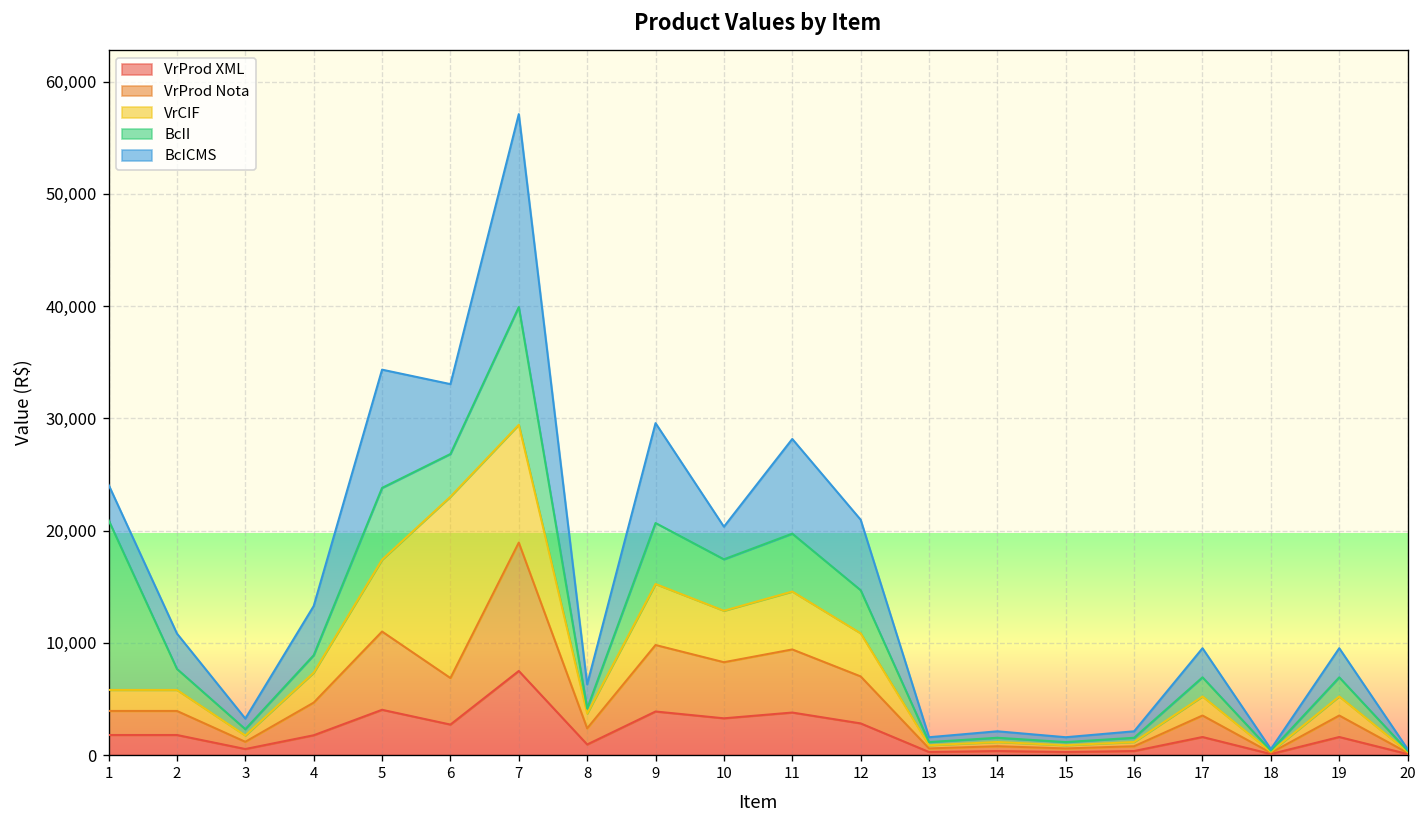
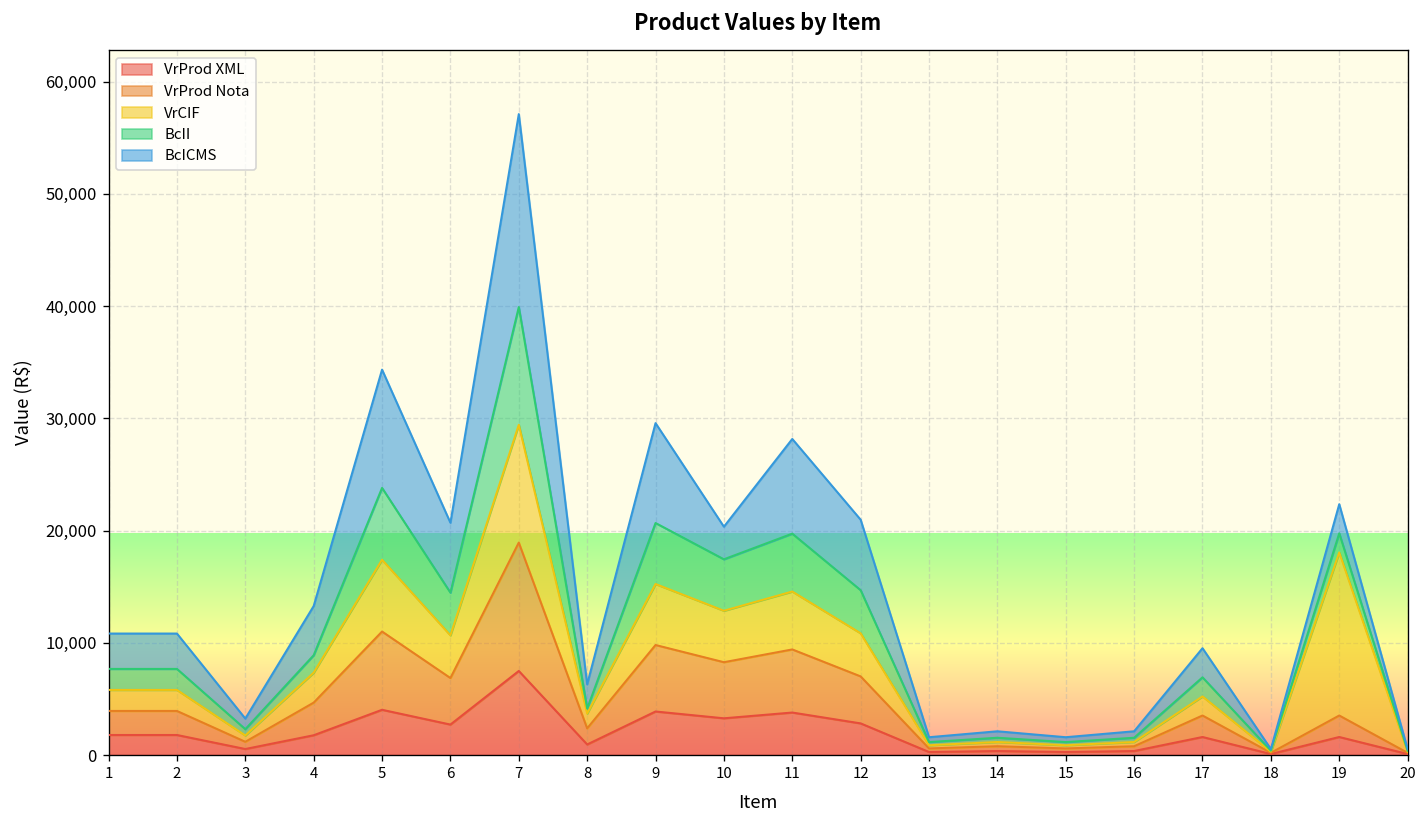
BcII, 1: 15,000 -> 2,000
VrCIF, 6: 16,000 -> 4,000
VrCIF, 19: 2,000 -> 15,000
